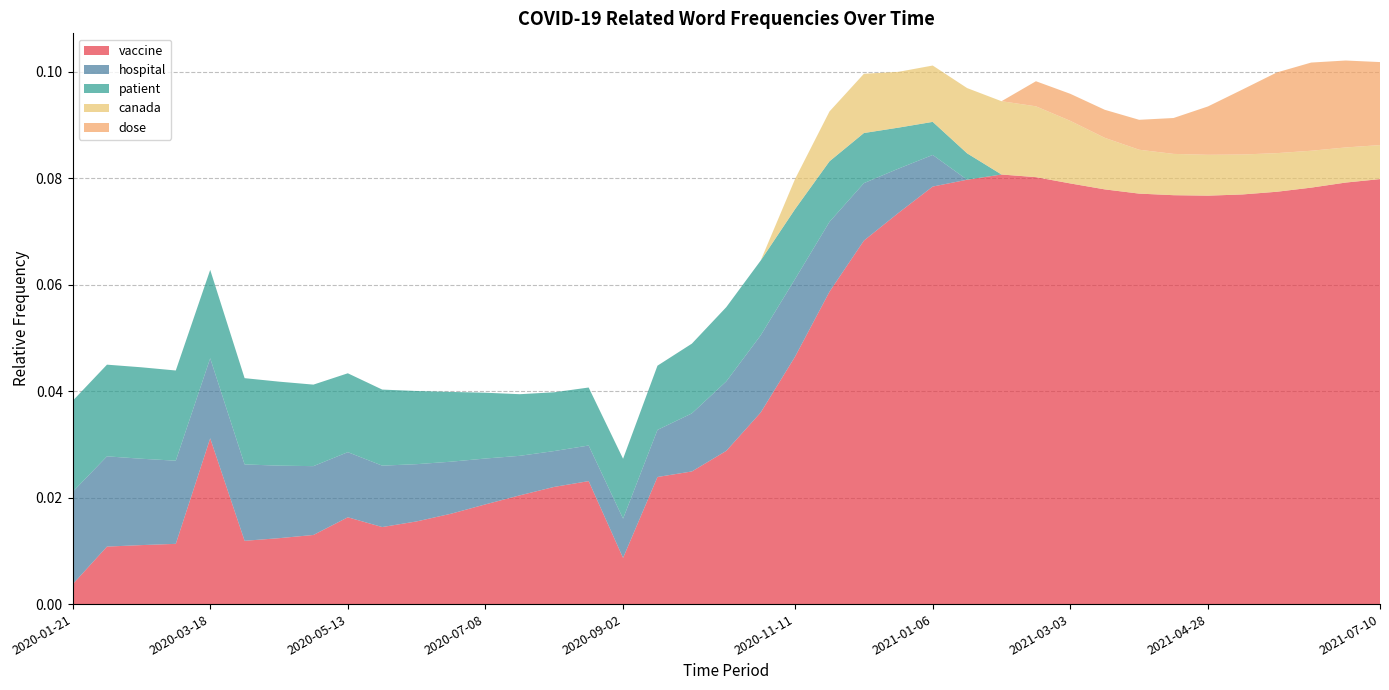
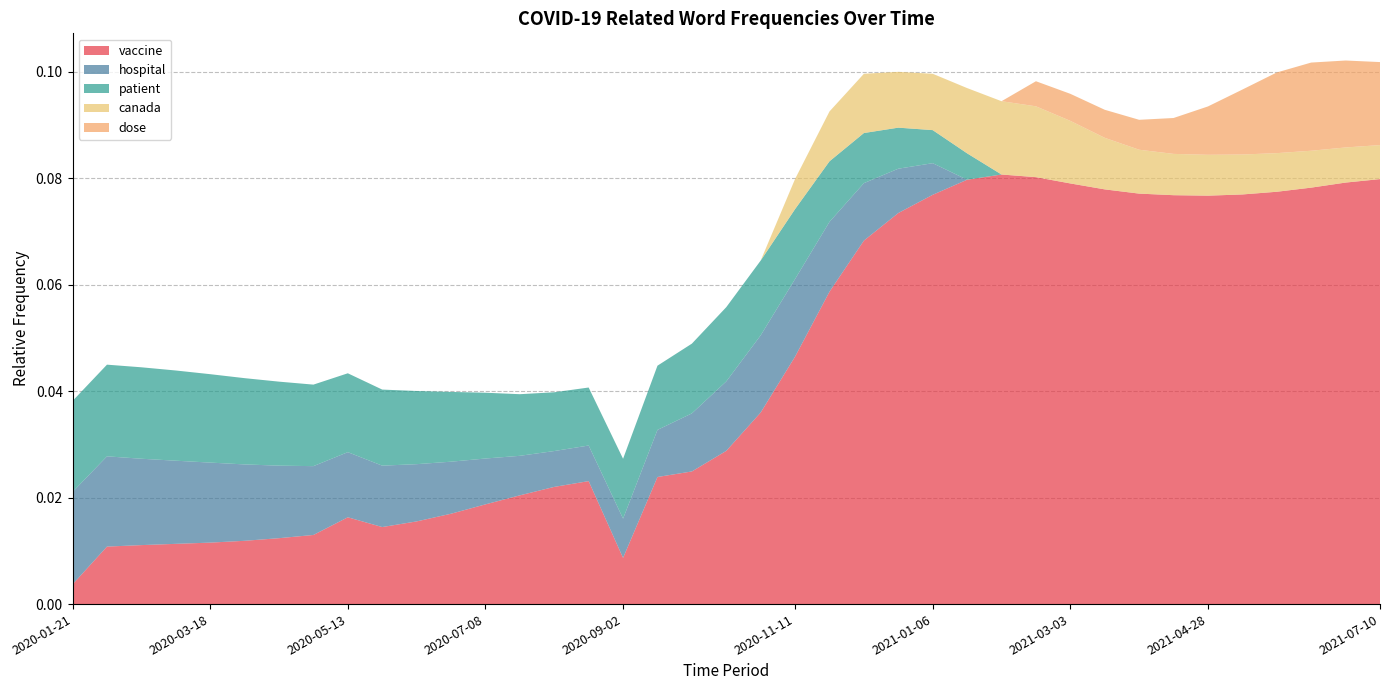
vaccine, 2020-03-18: 0.031 -> 0.012
vaccine, 2021-01-06: 0.078 -> 0.077
